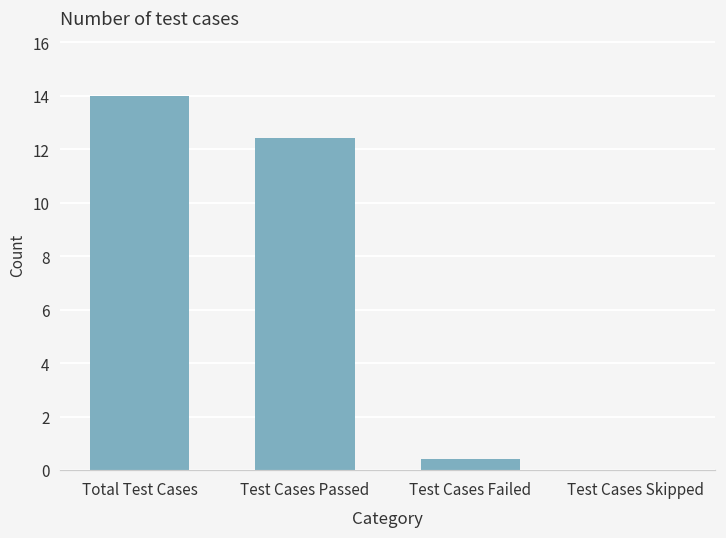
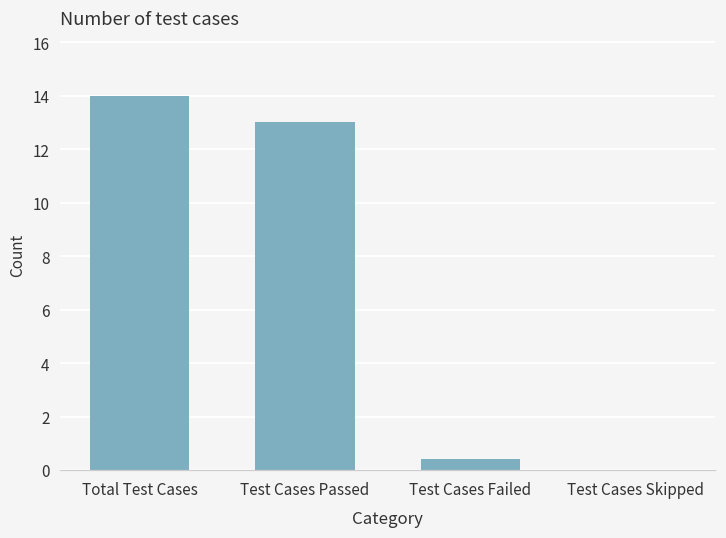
Test Cases Passed: 12.4 -> 13.0
